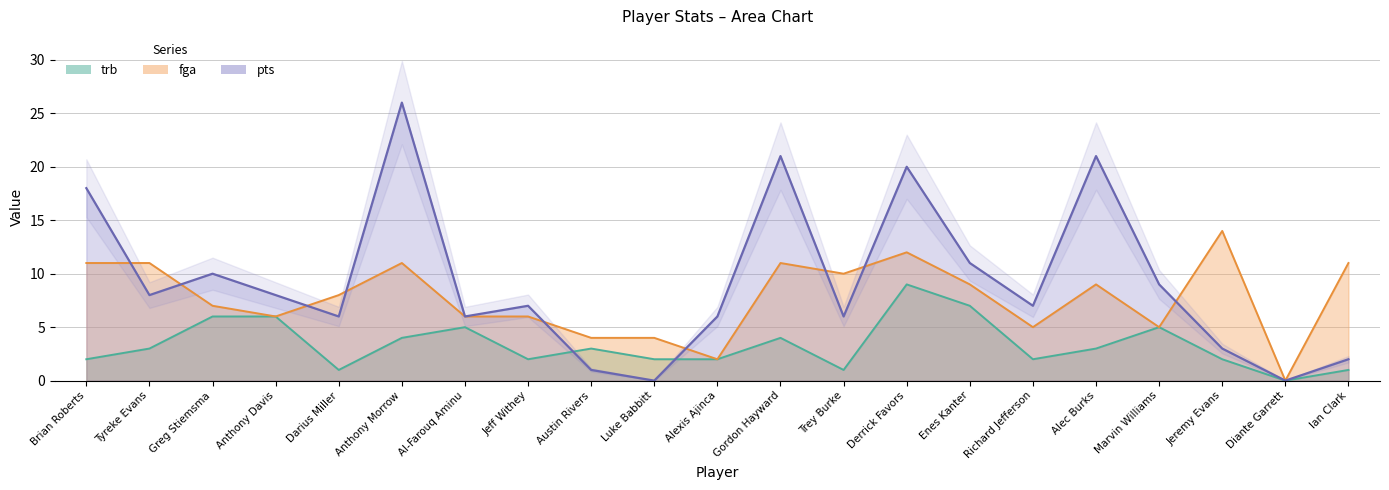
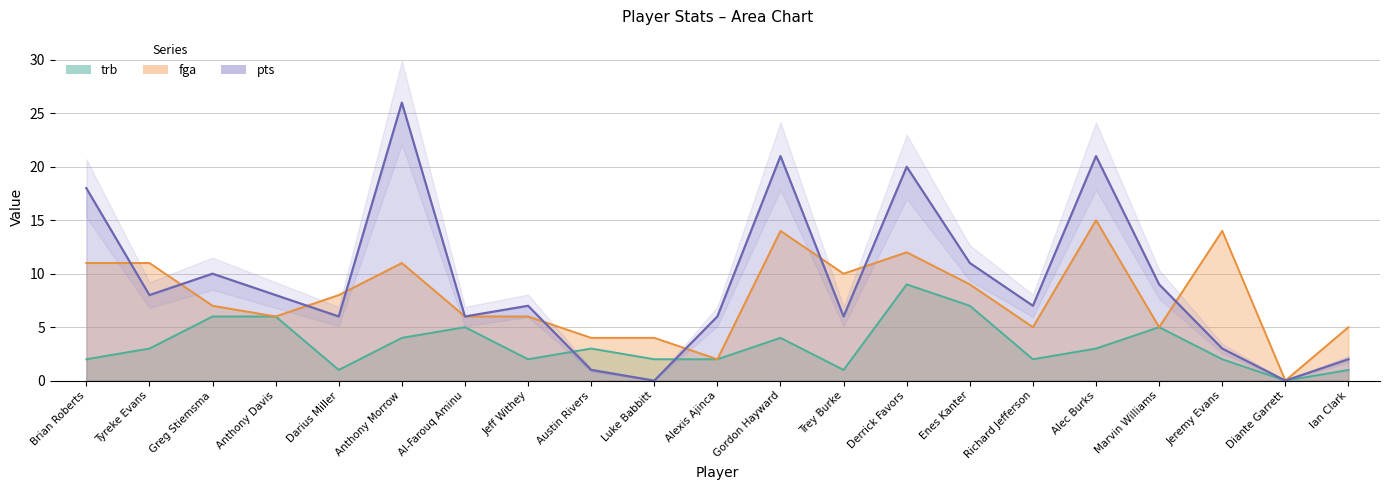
fga, Gordon Hayward: 11 -> 14
fga, Alec Burks: 9 -> 15
fga, Ian Clark: 11 -> 5
